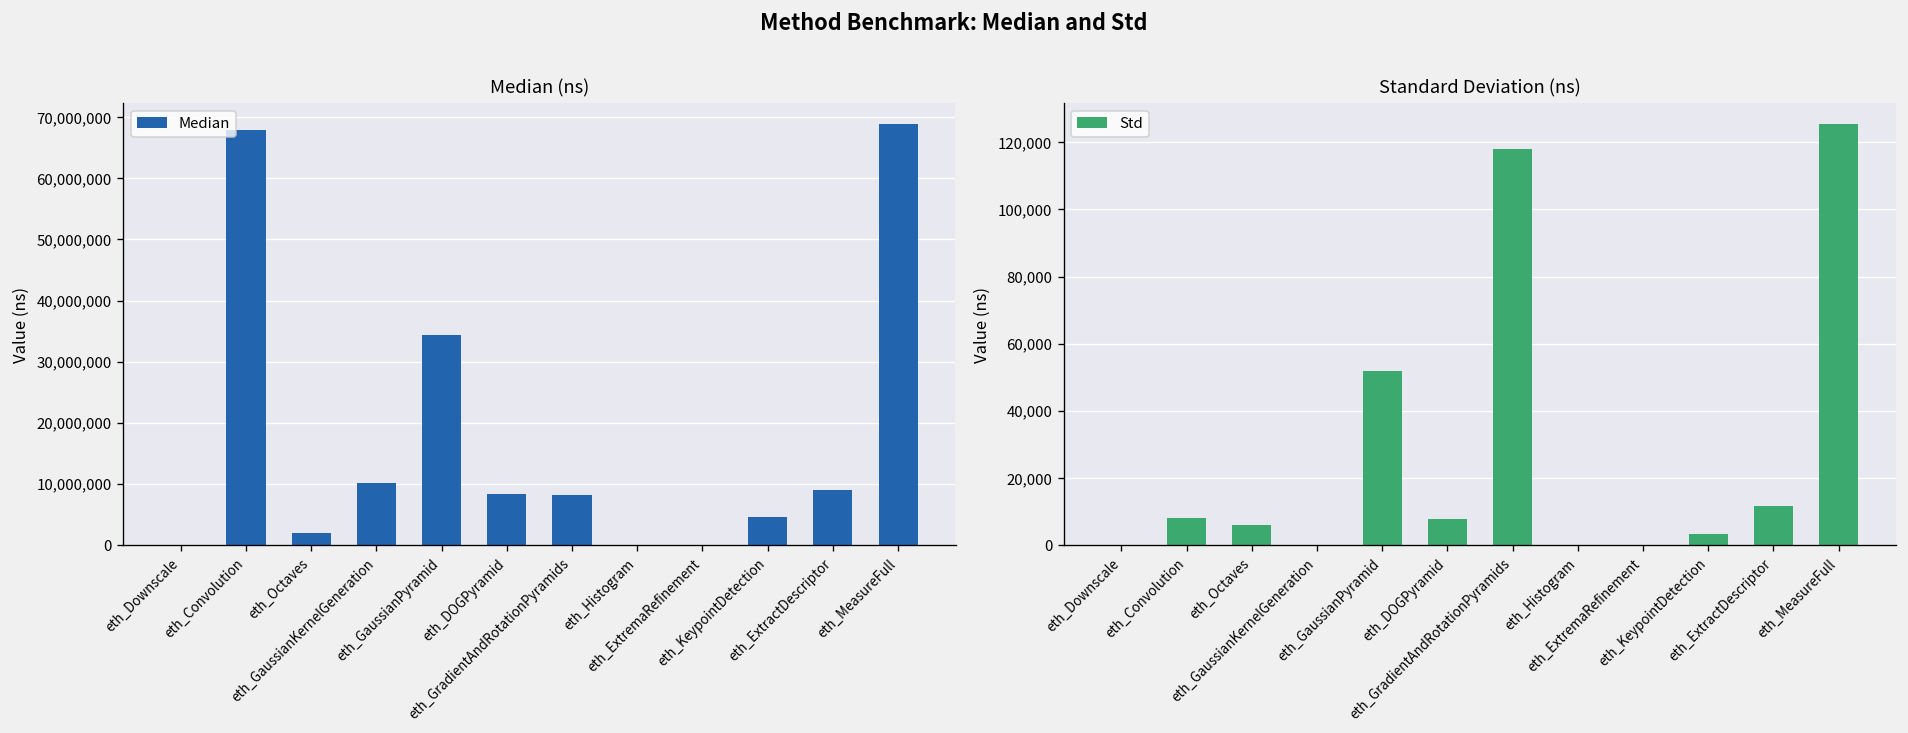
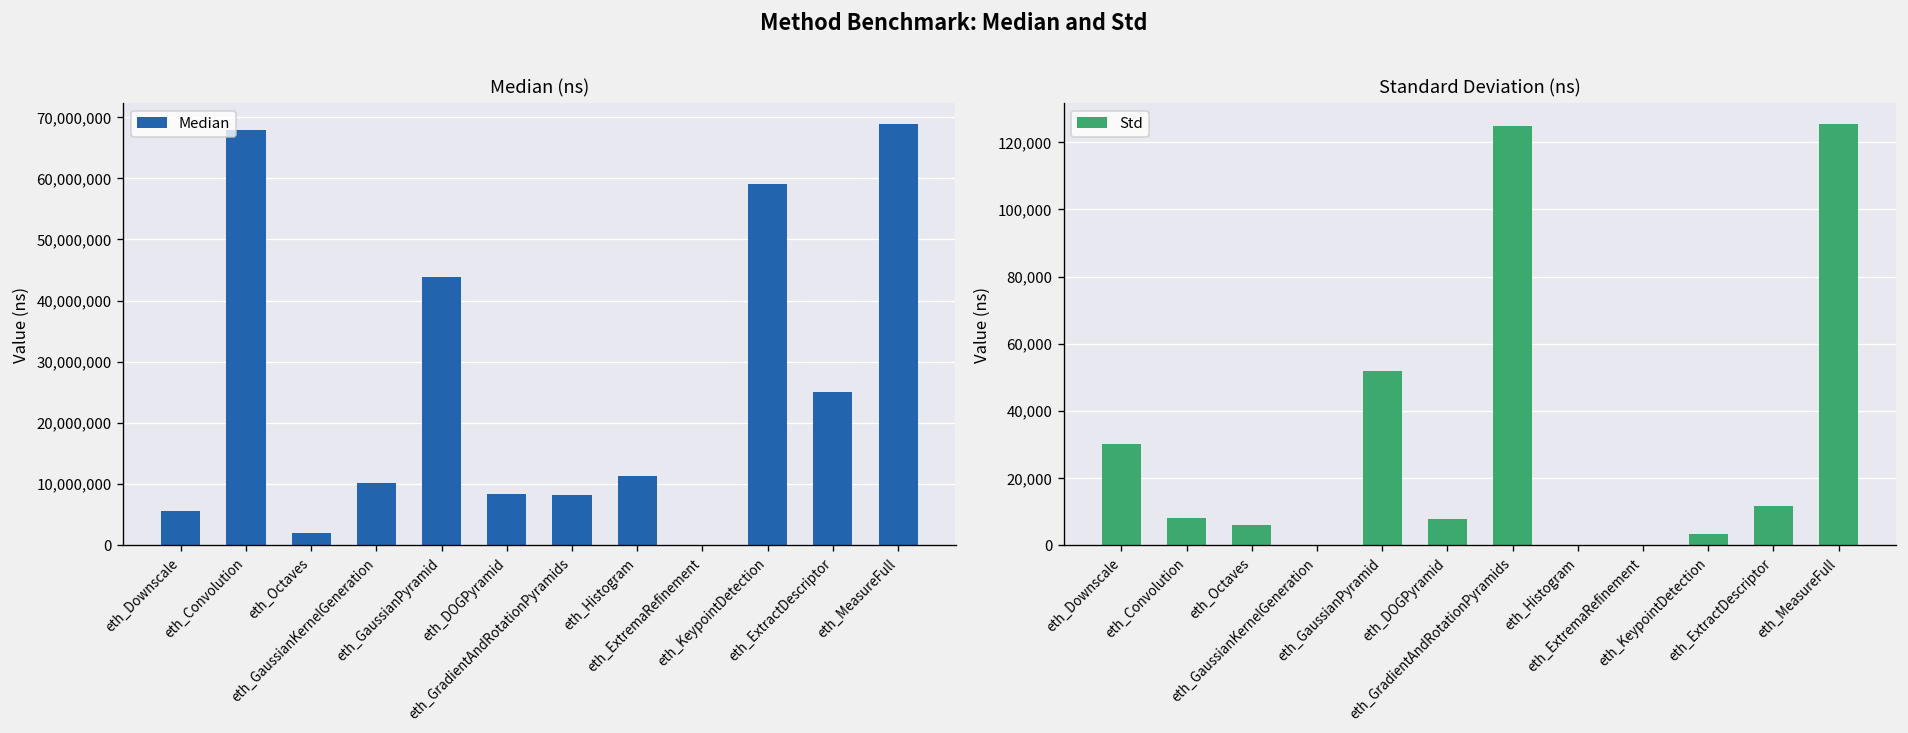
Median (ns), eth_Downscale: 0 -> 6,000,000
Median (ns), eth_GaussianPyramid: 34,000,000 -> 44,000,000
Median (ns), eth_Histogram: 0 -> 11,000,000
Median (ns), eth_KeypointDetection: 5,000,000 -> 59,000,000
Median (ns), eth_ExtractDescriptor: 9,000,000 -> 25,000,000
Standard Deviation (ns), eth_Downscale: 0 -> 30,000
Standard Deviation (ns), eth_GradientAndRotationPyramids: 118,000 -> 125,000
